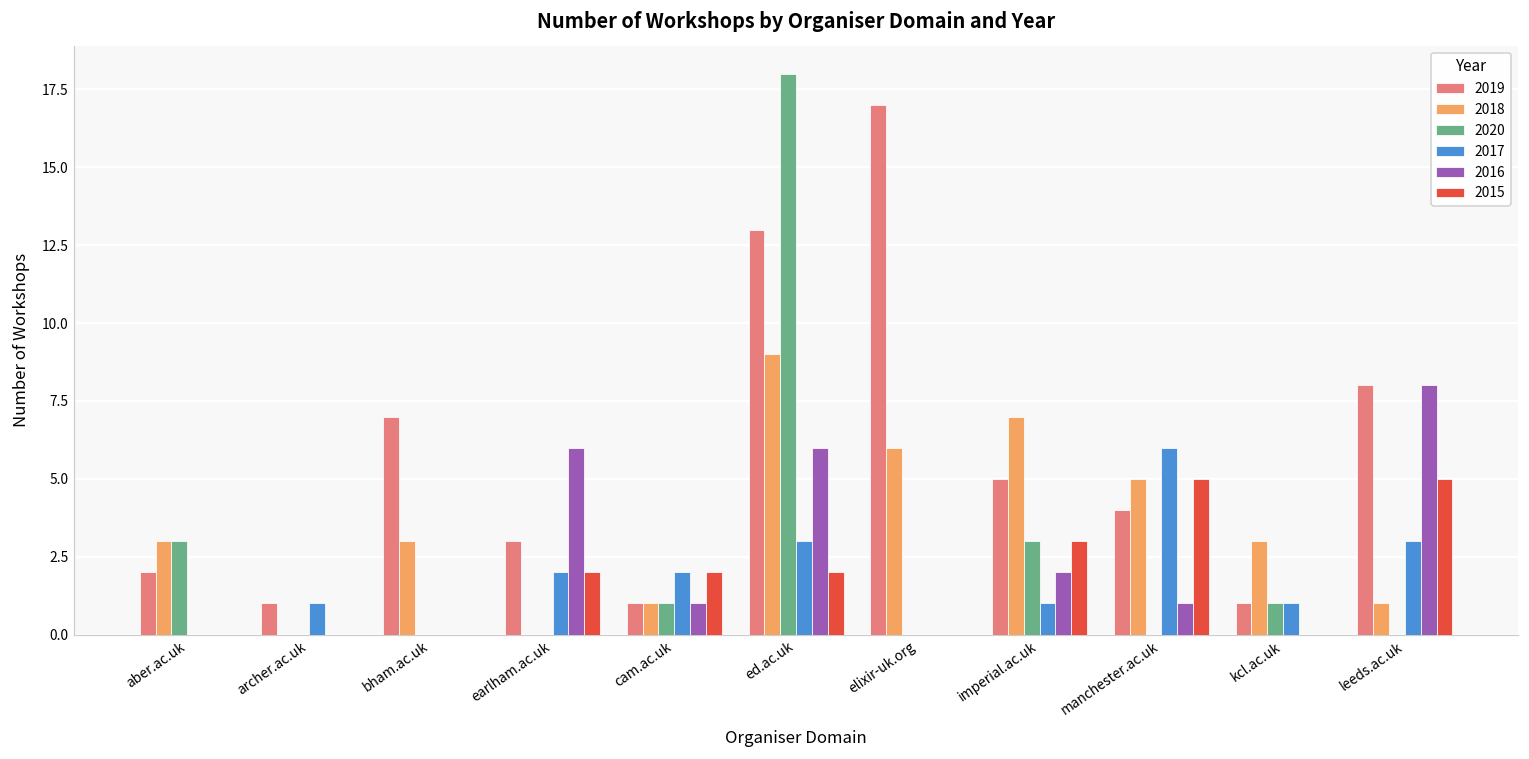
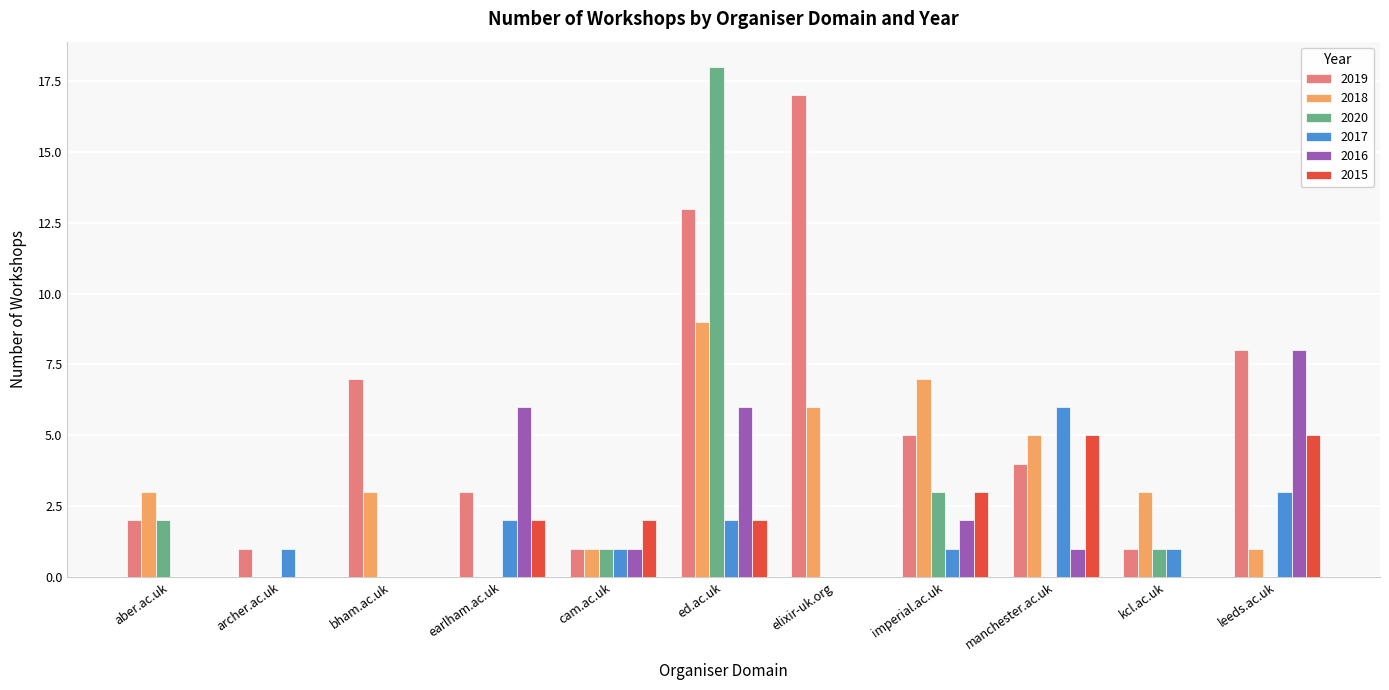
2020, aber.ac.uk: 3 -> 2
2017, cam.ac.uk: 2 -> 1
2017, ed.ac.uk: 3 -> 2
